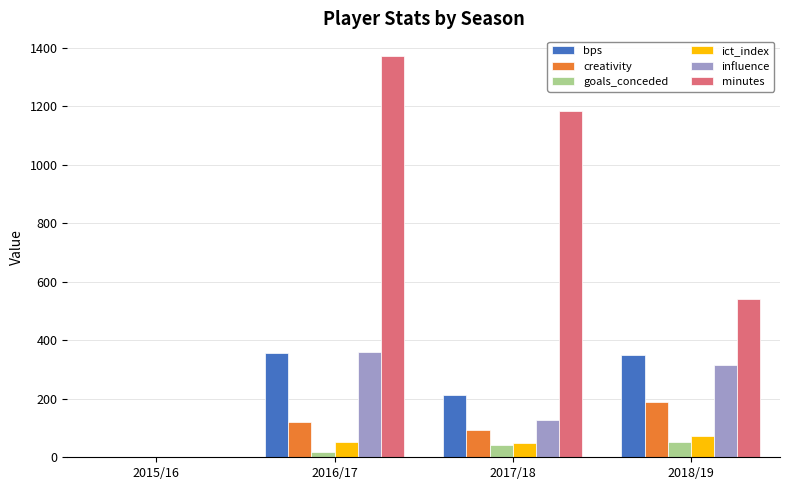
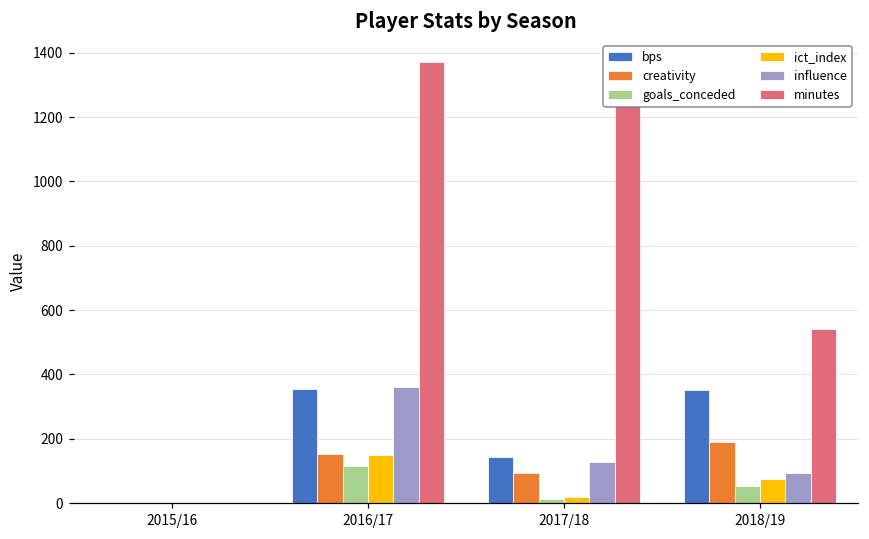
creativity, 2016/17: 120 -> 150
goals_conceded, 2016/17: 20 -> 120
ict_index, 2016/17: 50 -> 150
bps, 2017/18: 210 -> 140
goals_conceded, 2017/18: 40 -> 10
ict_index, 2017/18: 50 -> 20
minutes, 2017/18: 1180 -> 1240
influence, 2018/19: 310 -> 90
